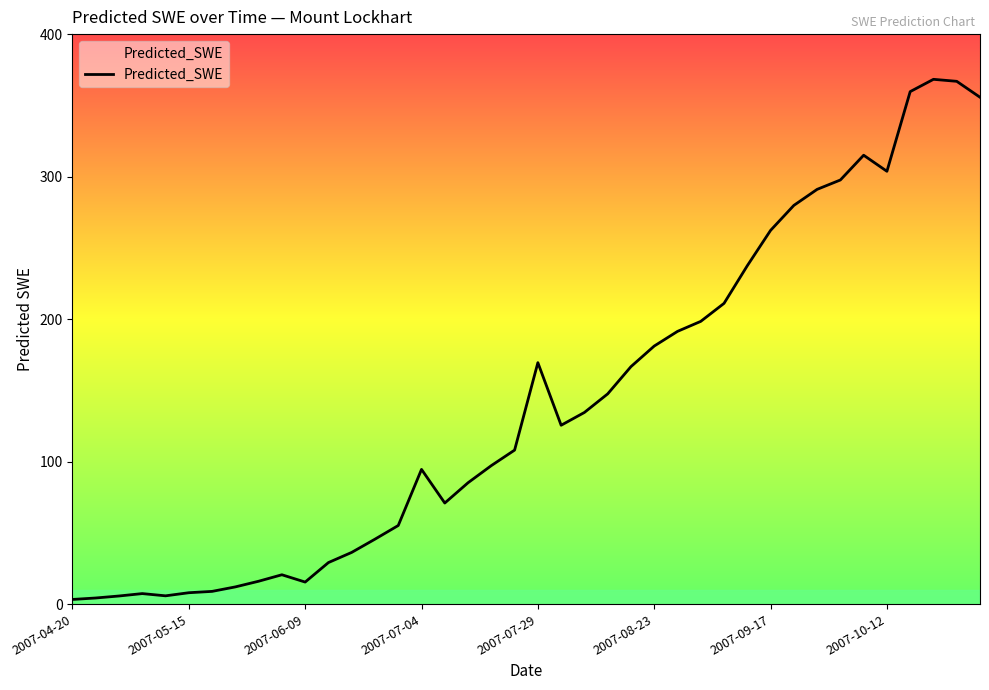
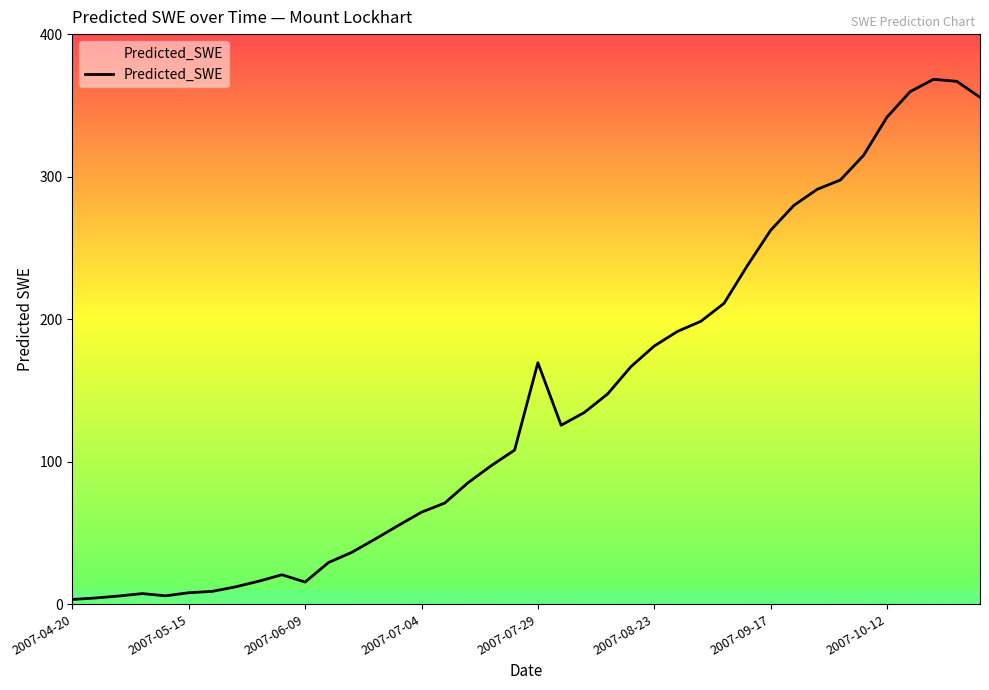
2007-07-04: 95 -> 65
2007-10-12: 304 -> 342
